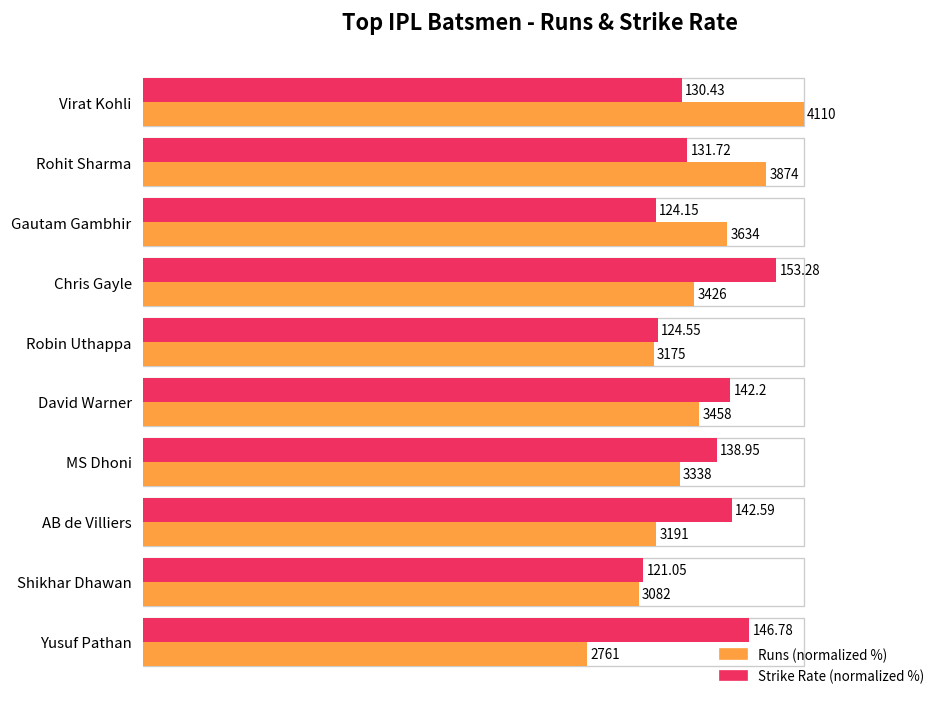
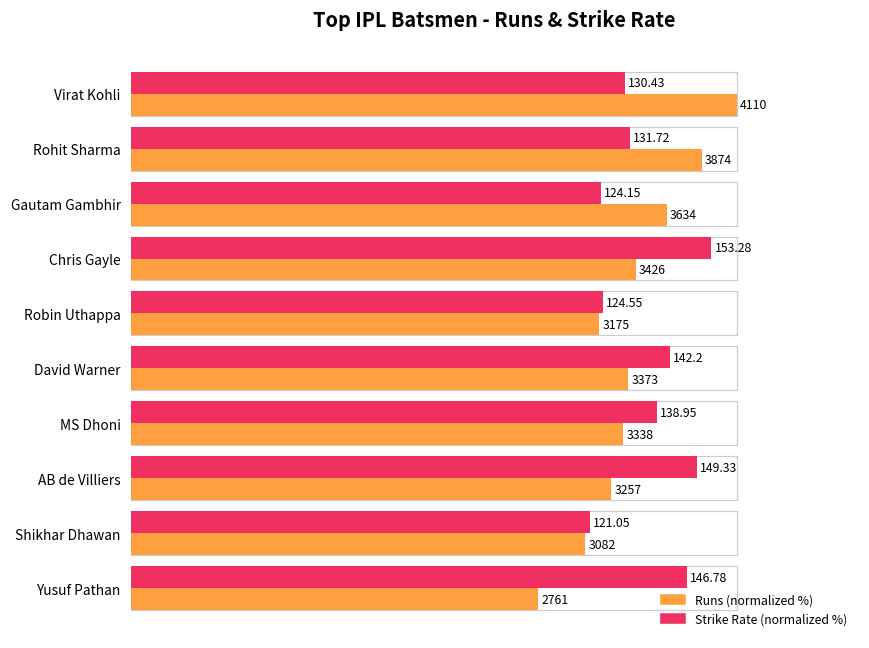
Runs (normalized %), David Warner: 3458 -> 3373
Strike Rate (normalized %), AB de Villiers: 142.59 -> 149.33
Runs (normalized %), AB de Villiers: 3191 -> 3257
